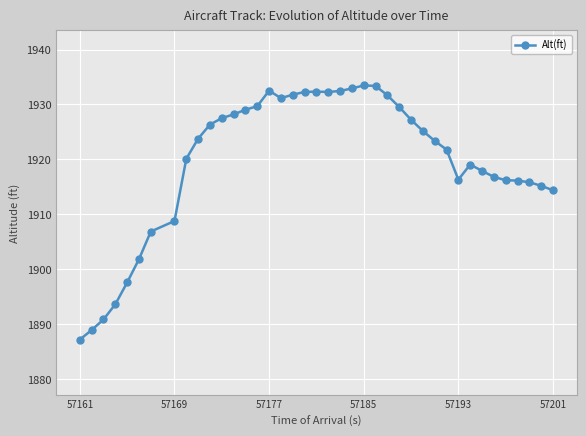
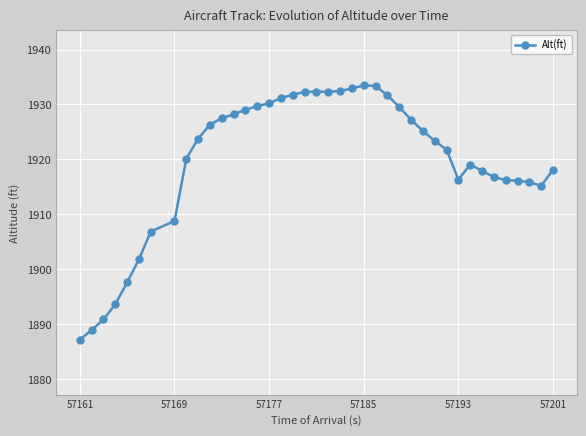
57177: 1933 -> 1930
57201: 1914 -> 1918
